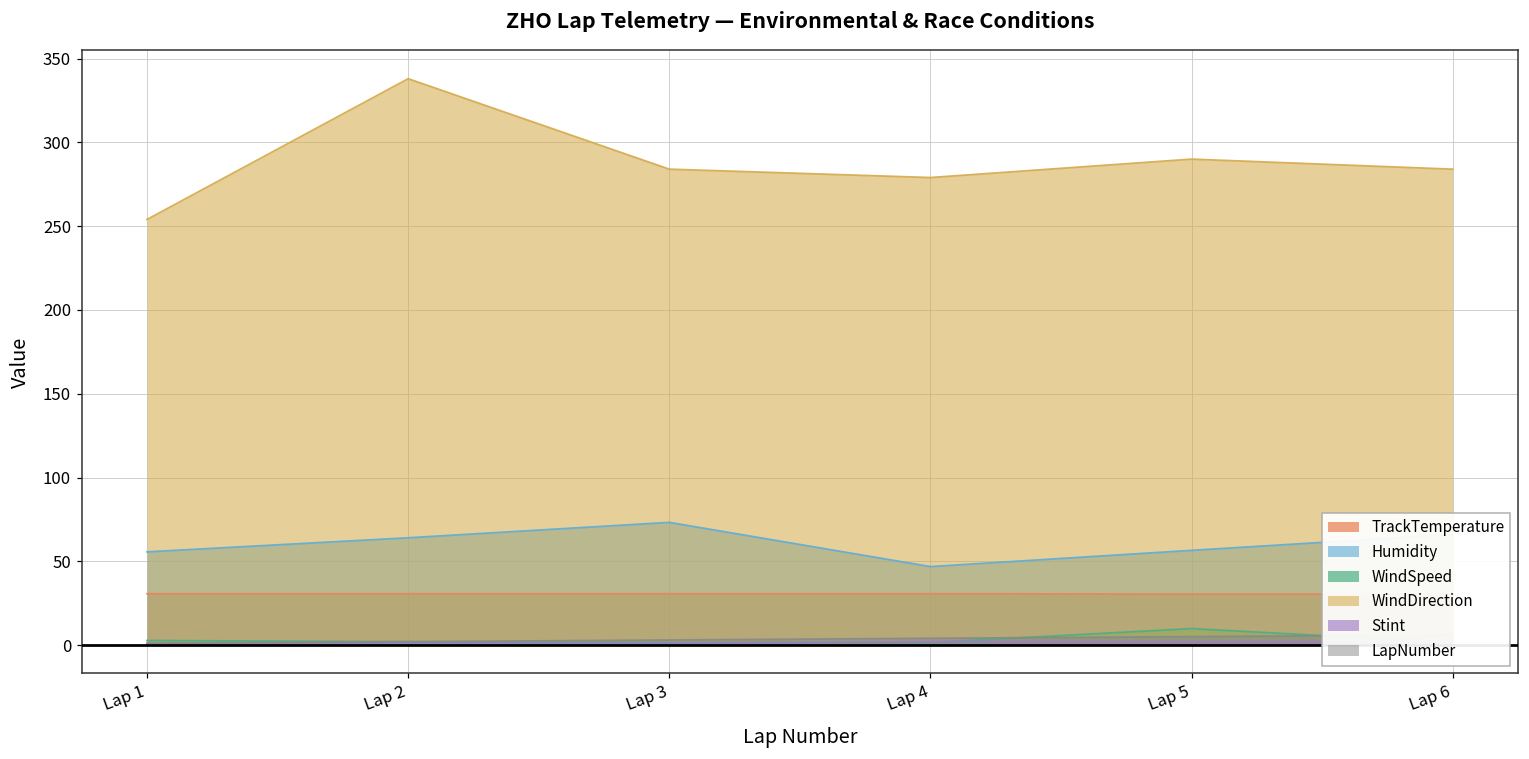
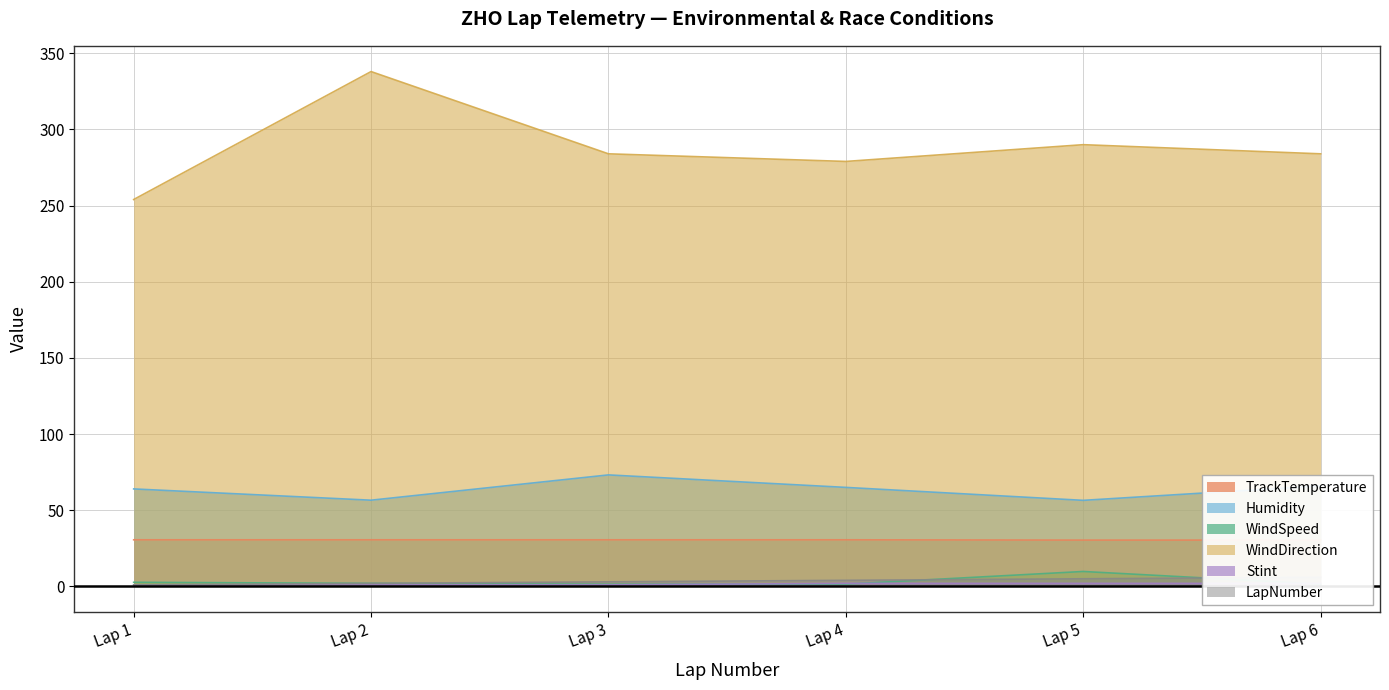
Humidity, Lap 1: 56 -> 64
Humidity, Lap 2: 64 -> 57
Humidity, Lap 4: 47 -> 65
